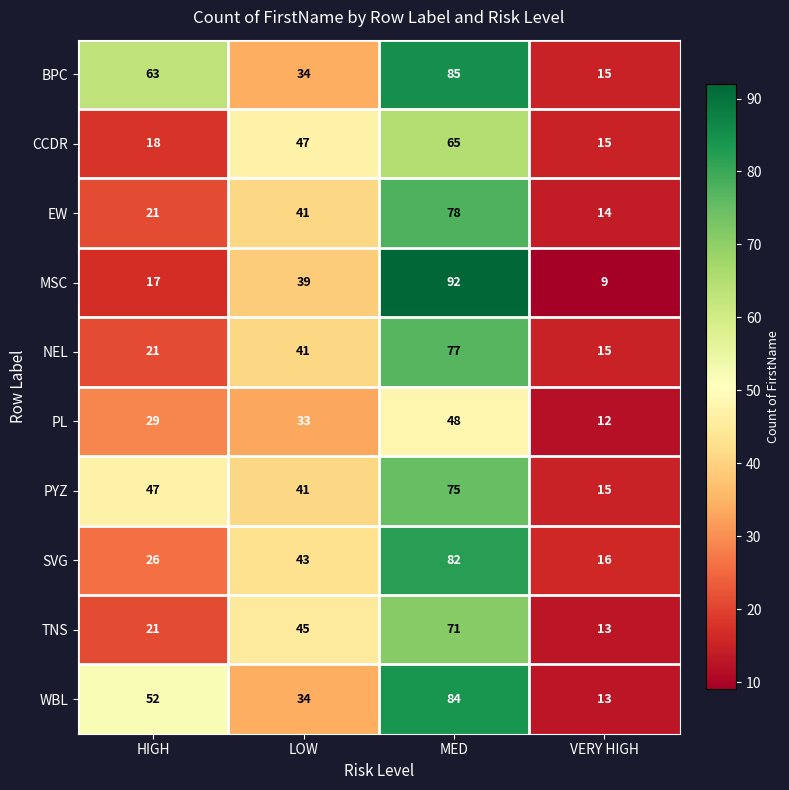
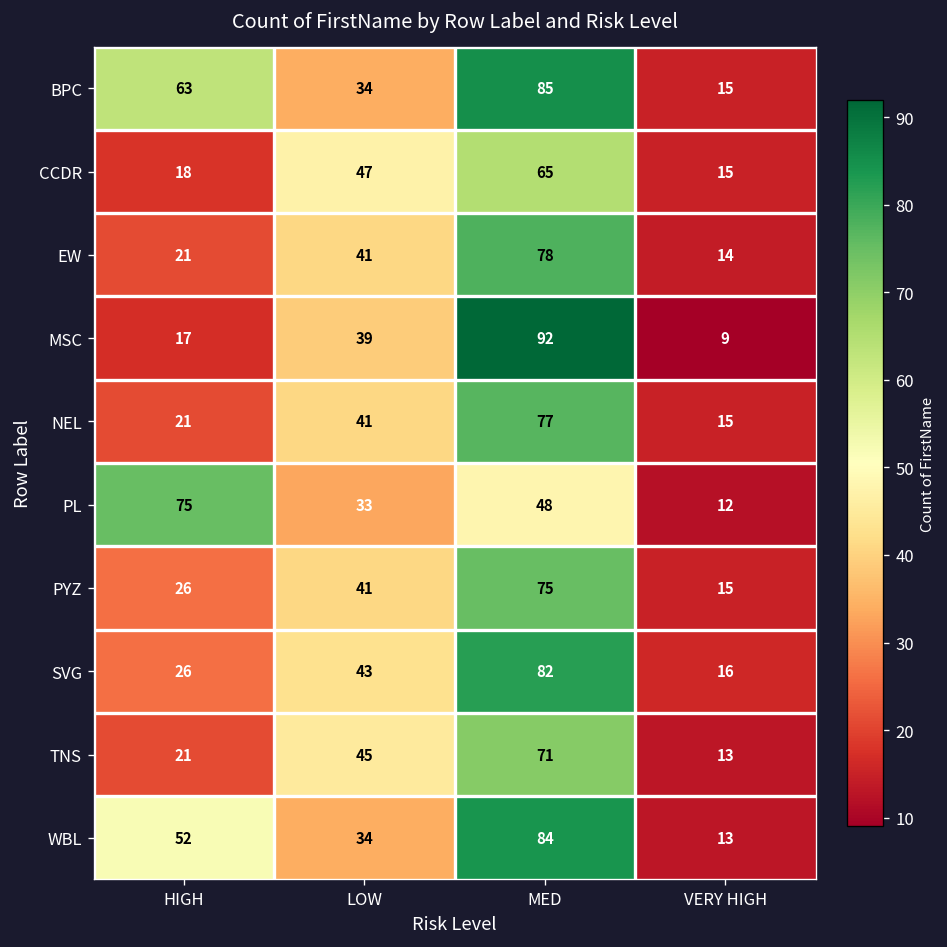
PL, HIGH: 29 -> 75
PYZ, HIGH: 47 -> 26
